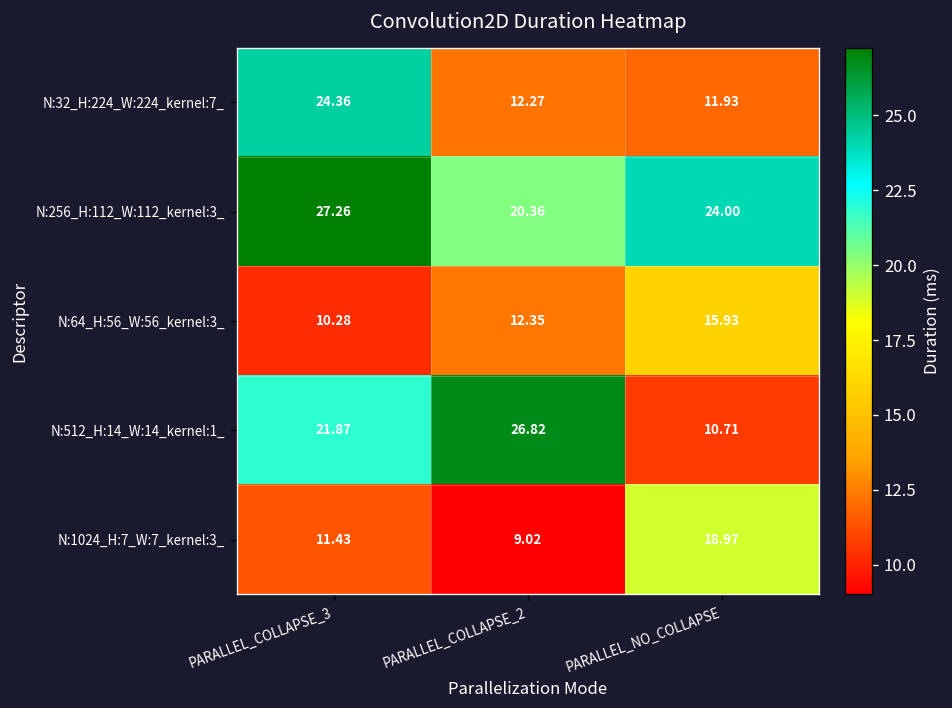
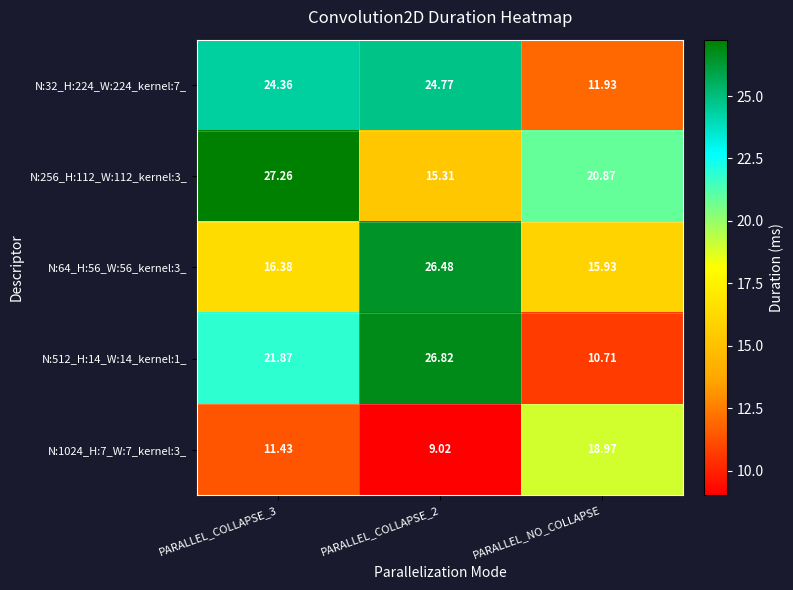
N:32_H:224_W:224_kernel:7_, PARALLEL_COLLAPSE_2: 12.27 -> 24.77
N:256_H:112_W:112_kernel:3_, PARALLEL_COLLAPSE_2: 20.36 -> 15.31
N:256_H:112_W:112_kernel:3_, PARALLEL_NO_COLLAPSE: 24.00 -> 20.87
N:64_H:56_W:56_kernel:3_, PARALLEL_COLLAPSE_3: 10.28 -> 16.38
N:64_H:56_W:56_kernel:3_, PARALLEL_COLLAPSE_2: 12.35 -> 26.48
